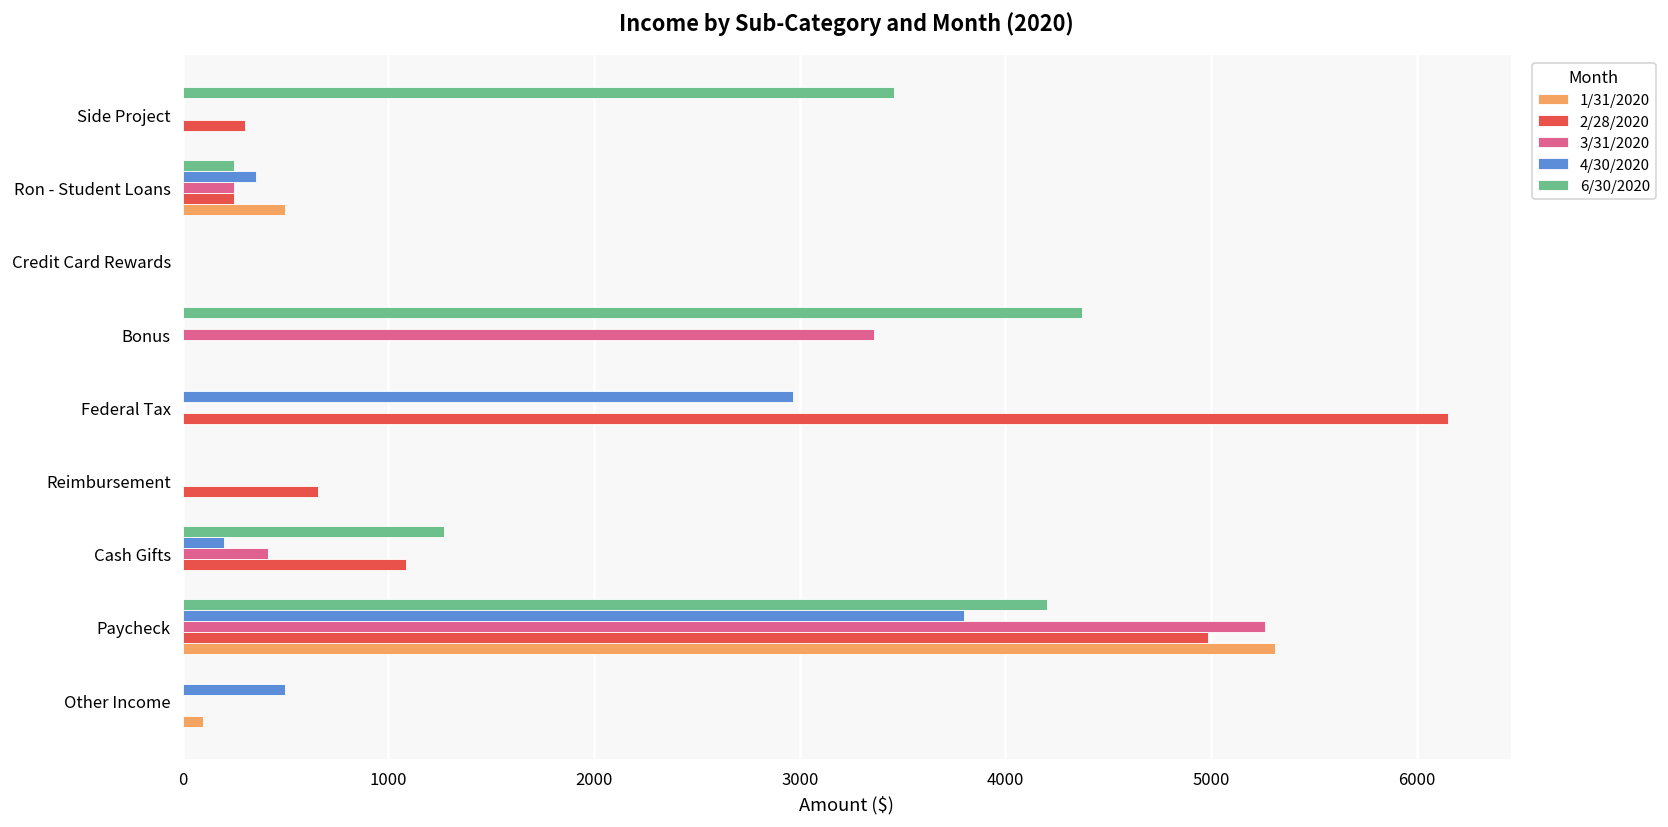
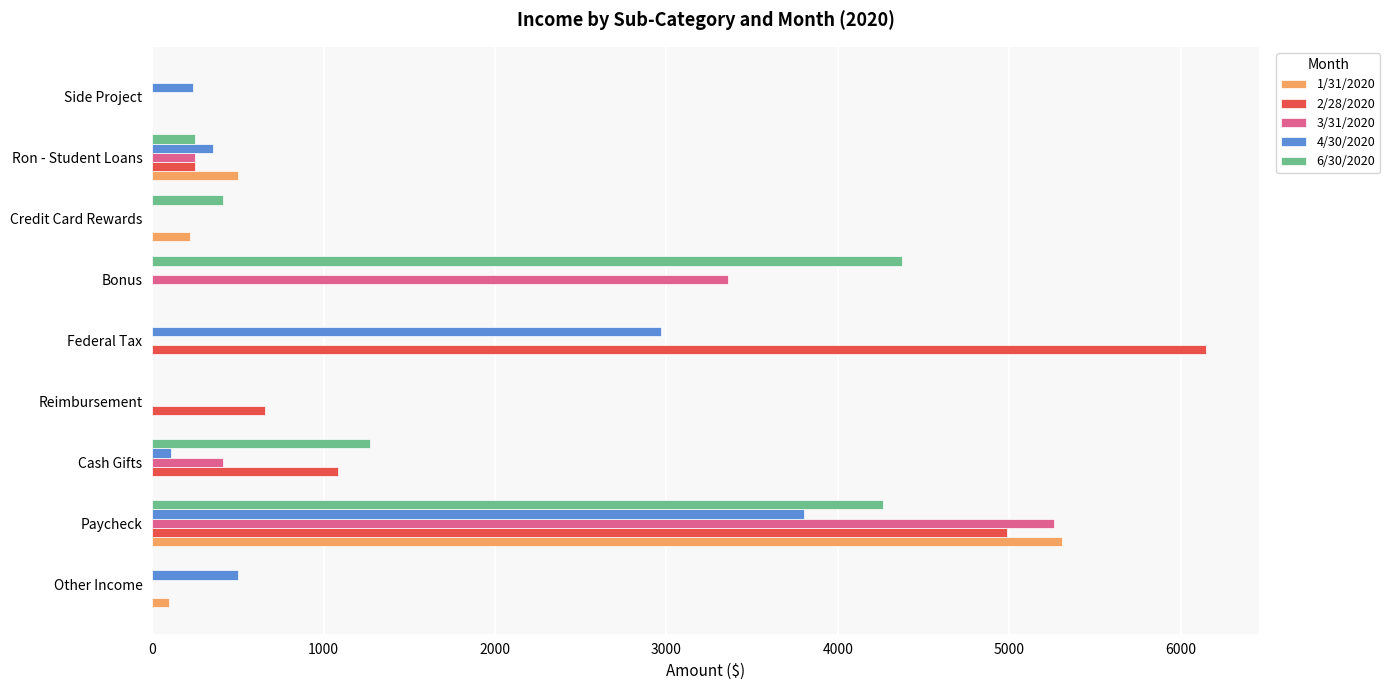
6/30/2020, Side Project: 3460 -> 0
4/30/2020, Side Project: 0 -> 240
2/28/2020, Side Project: 300 -> 0
6/30/2020, Credit Card Rewards: 0 -> 410
1/31/2020, Credit Card Rewards: 0 -> 220
4/30/2020, Cash Gifts: 200 -> 110
6/30/2020, Paycheck: 4200 -> 4260
